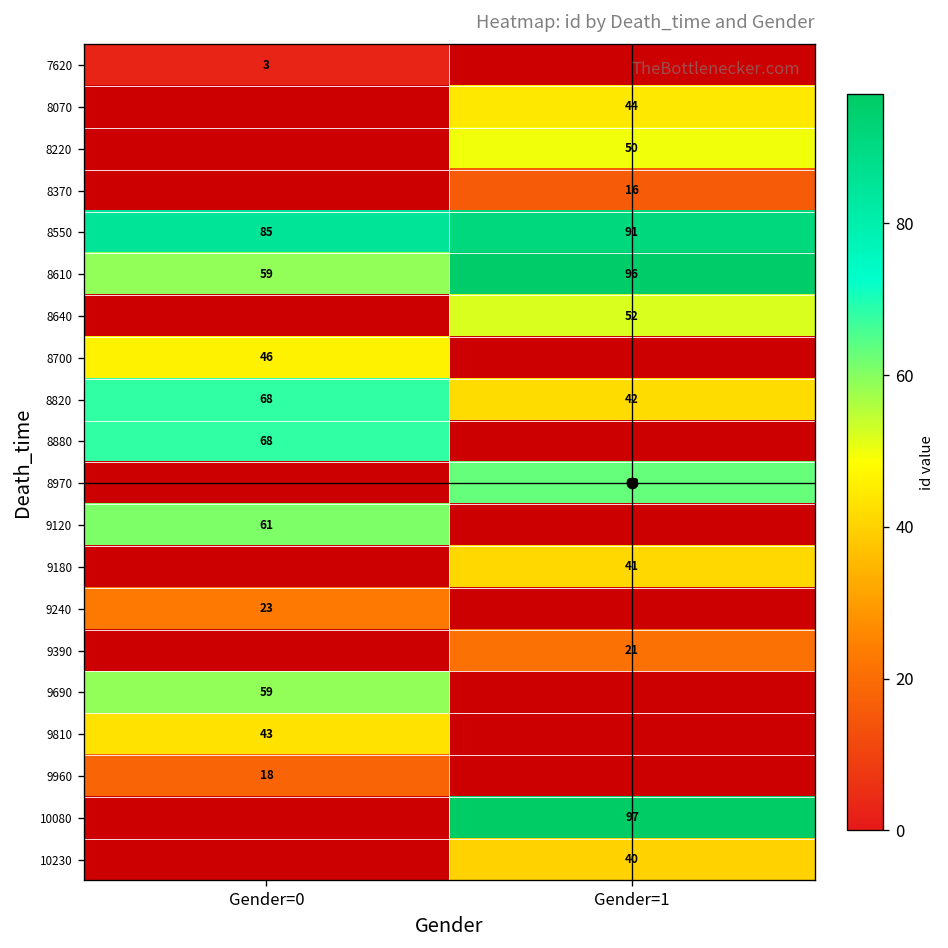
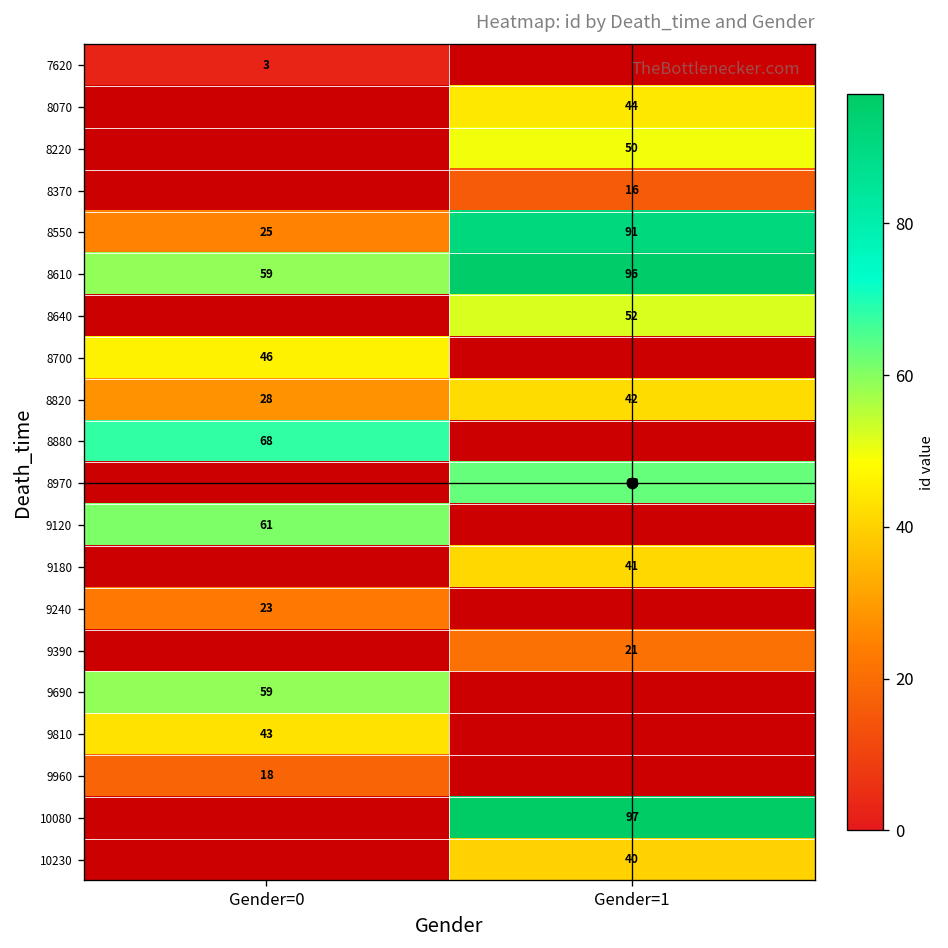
8550, Gender=0: 85 -> 25
8820, Gender=0: 68 -> 28
